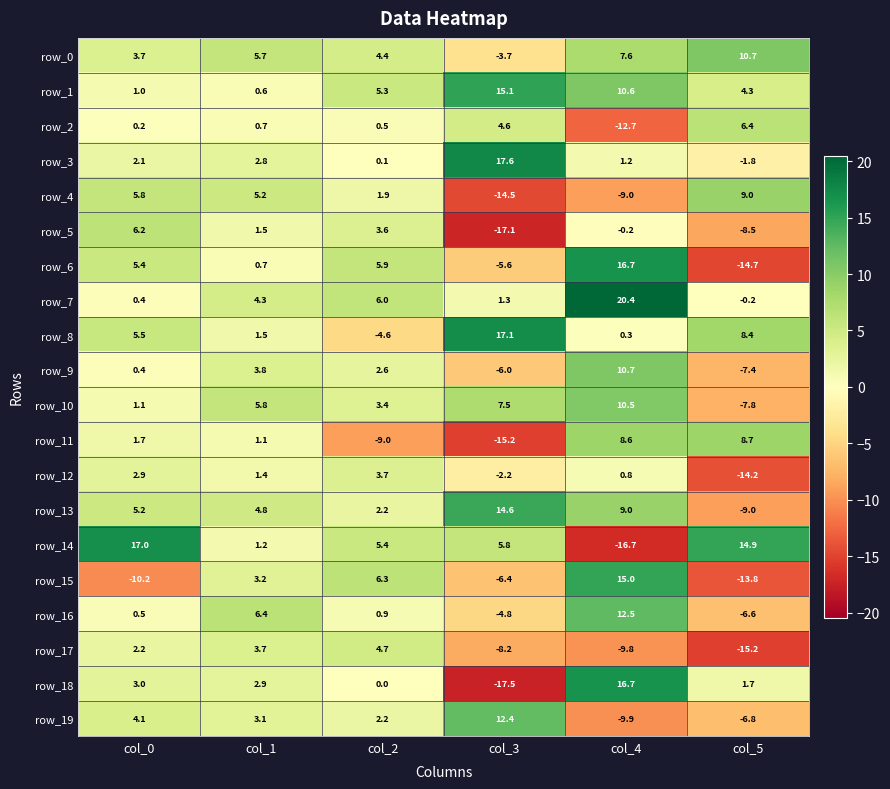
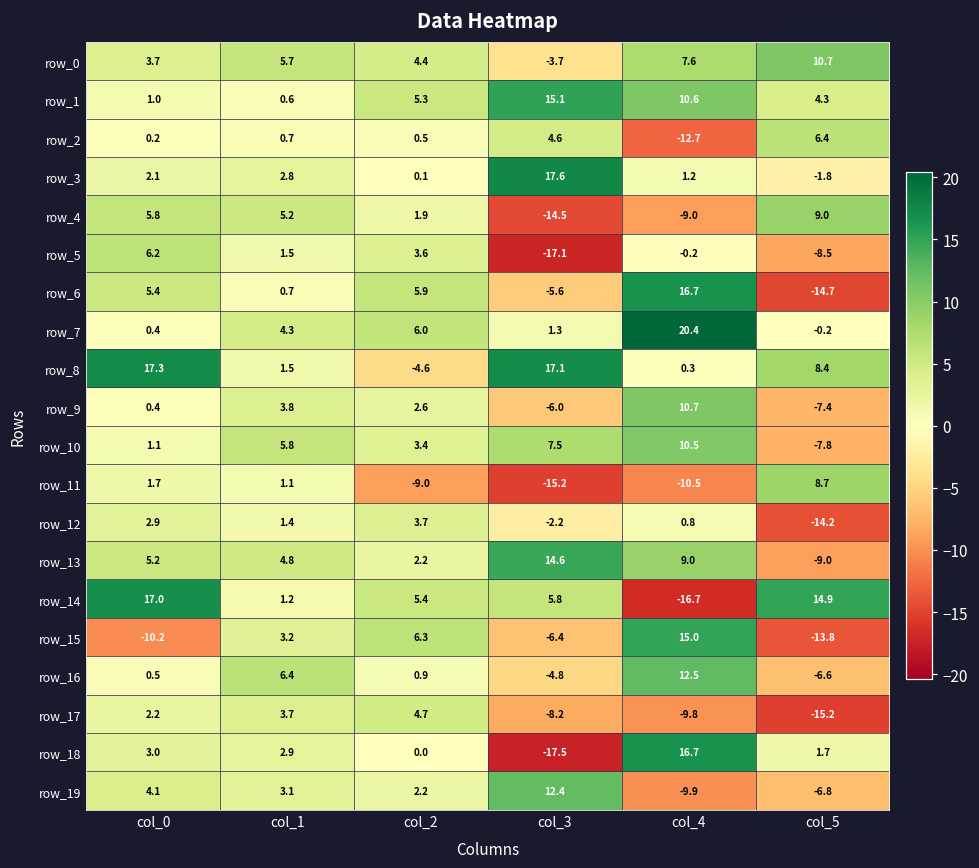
row_8, col_0: 5.5 -> 17.3
row_11, col_4: 8.6 -> -10.5
